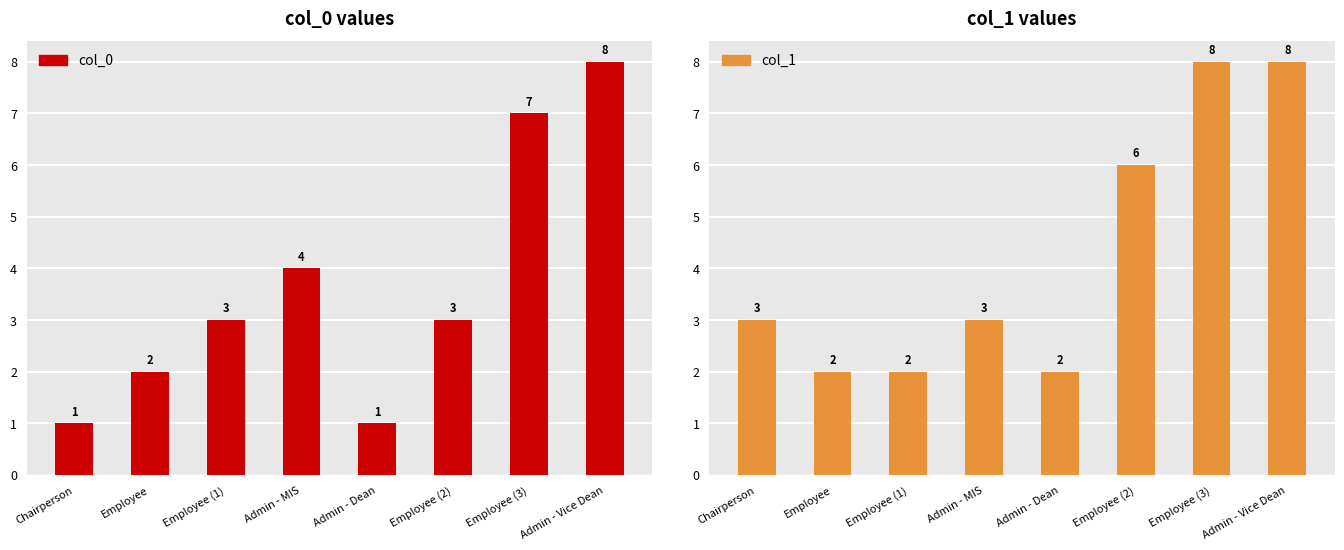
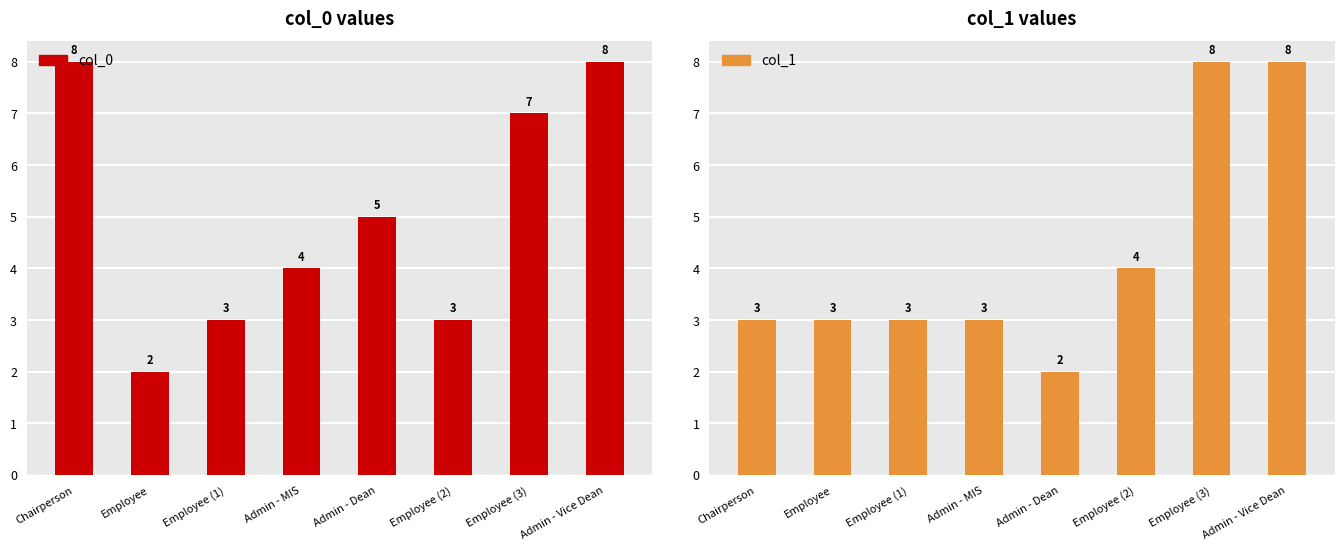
col_0 values, Chairperson: 1 -> 8
col_0 values, Admin - Dean: 1 -> 5
col_1 values, Employee: 2 -> 3
col_1 values, Employee (1): 2 -> 3
col_1 values, Employee (2): 6 -> 4
